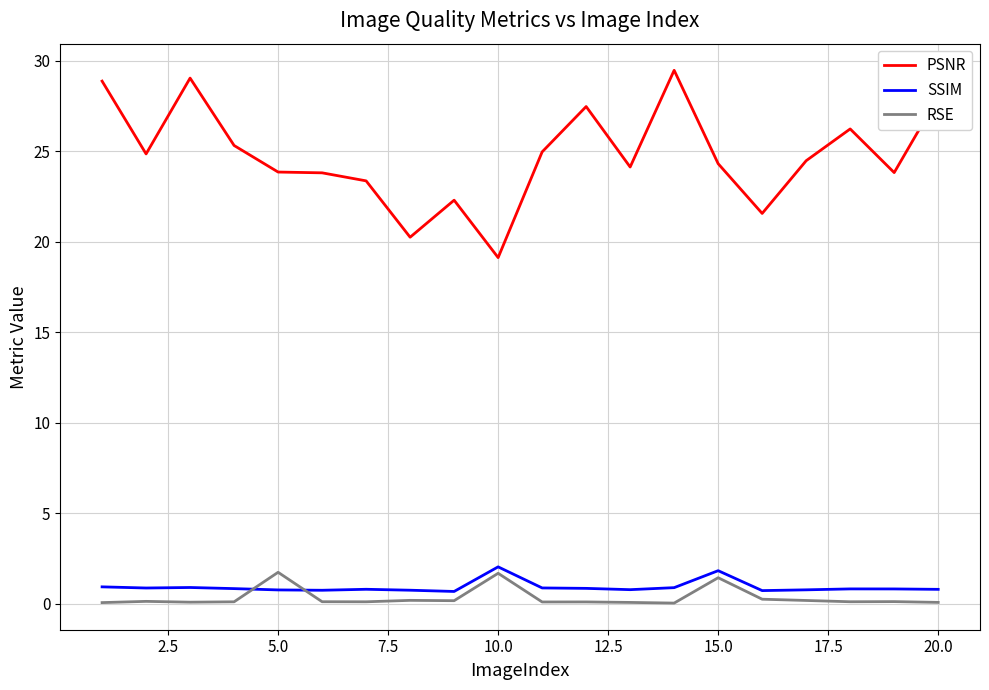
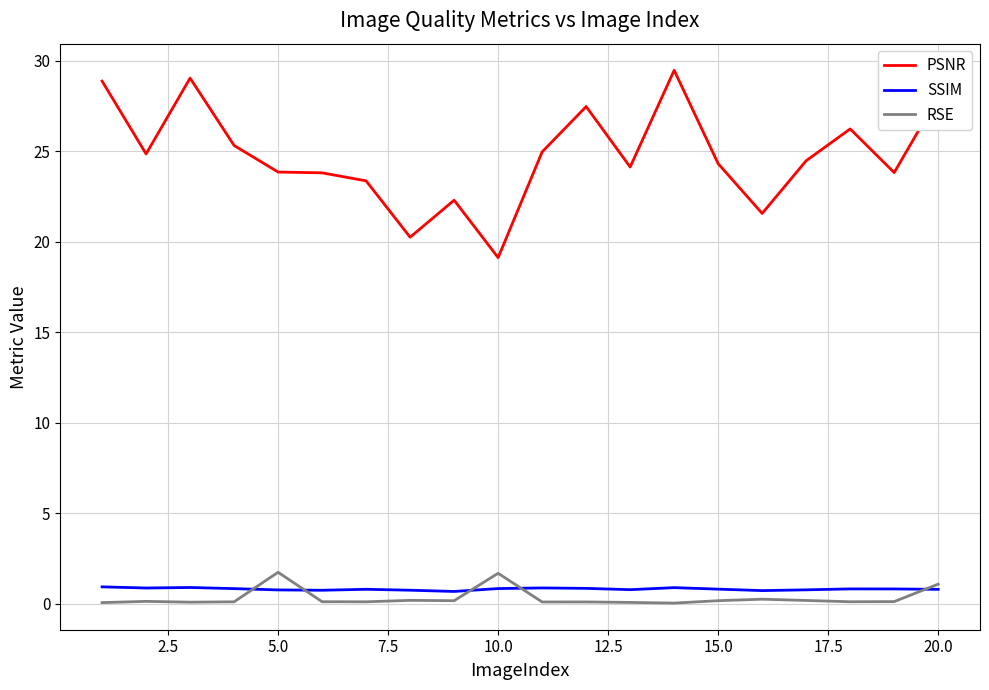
SSIM, 10.0: 2.0 -> 0.8
SSIM, 15.0: 1.8 -> 0.8
RSE, 15.0: 1.4 -> 0.2
RSE, 20.0: 0.1 -> 1.1
